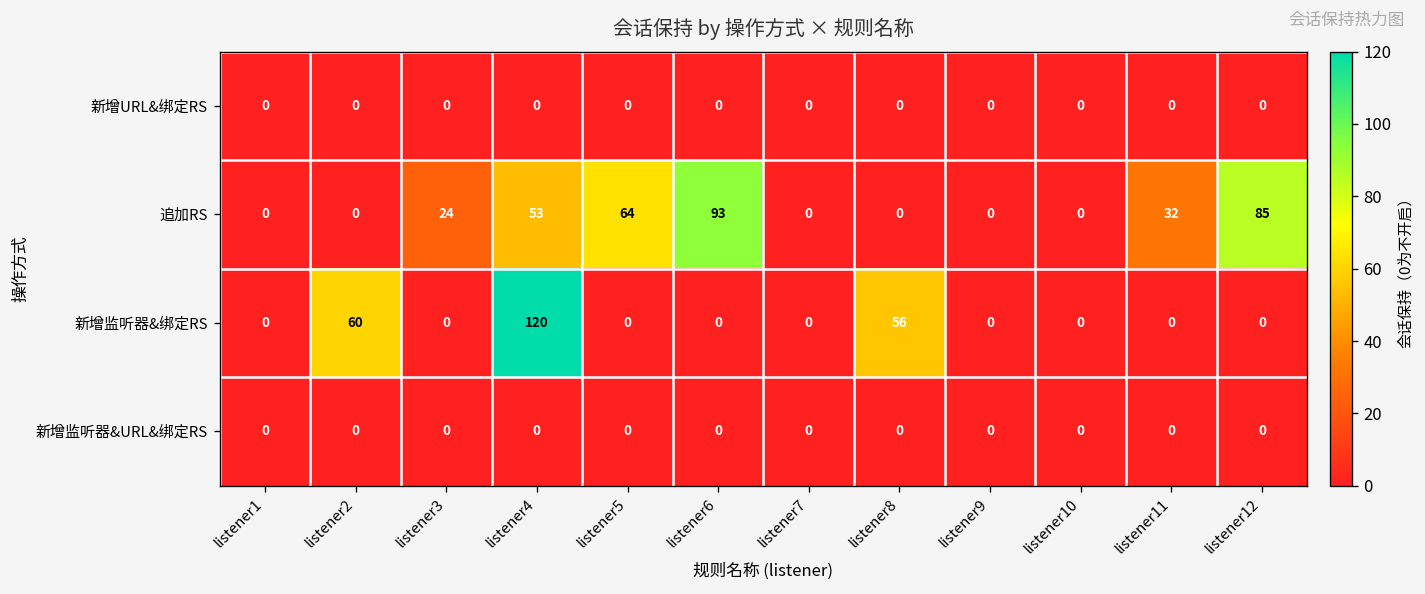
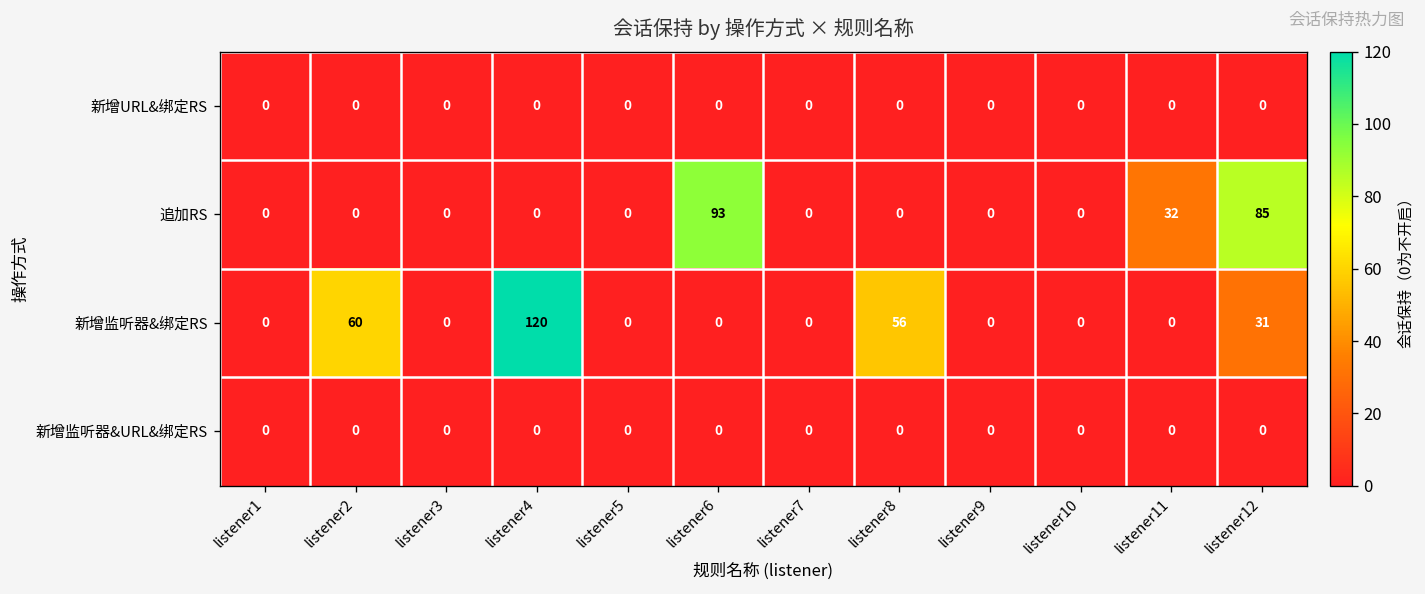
追加RS, listener3: 24 -> 0
追加RS, listener4: 53 -> 0
追加RS, listener5: 64 -> 0
新增监听器&绑定RS, listener12: 0 -> 31
